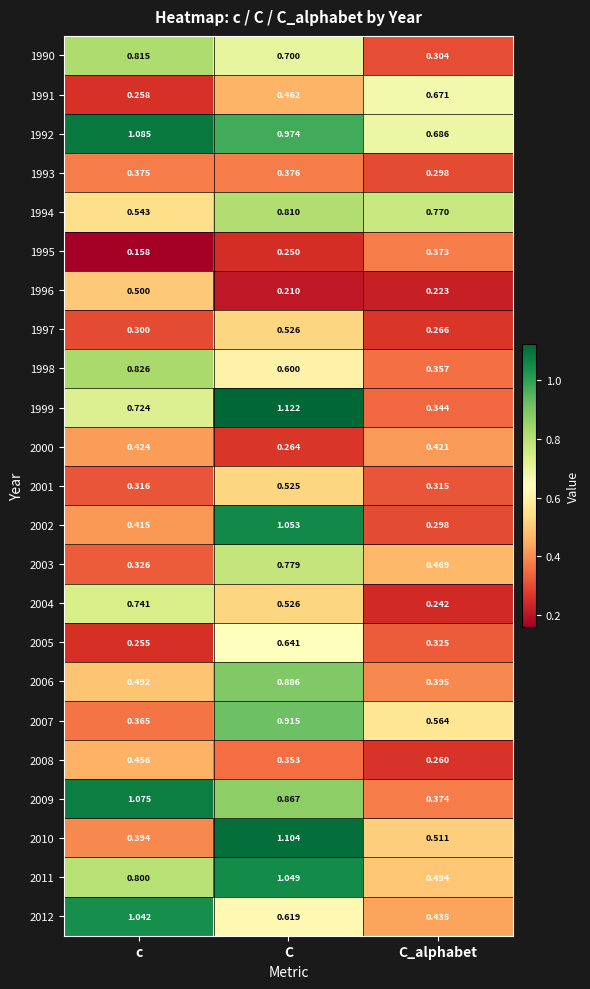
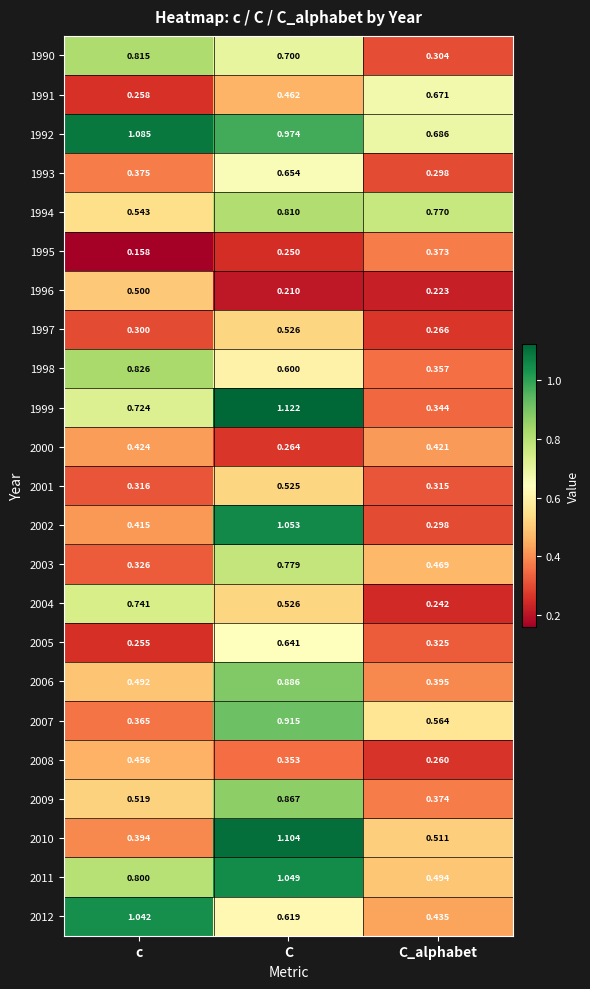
1993, C: 0.376 -> 0.654
2009, c: 1.075 -> 0.519
